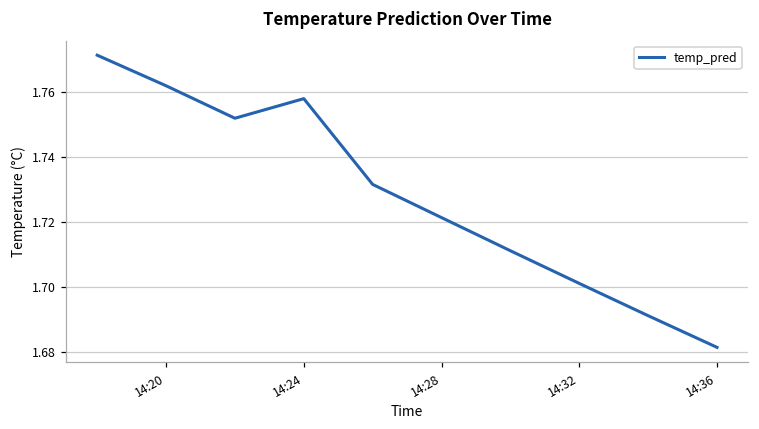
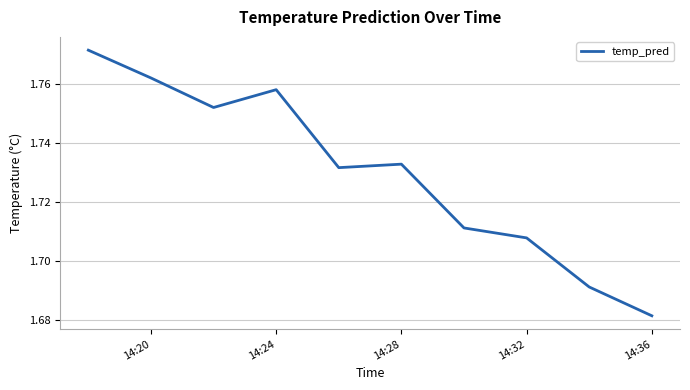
14:28: 1.721 -> 1.733
14:32: 1.701 -> 1.708
